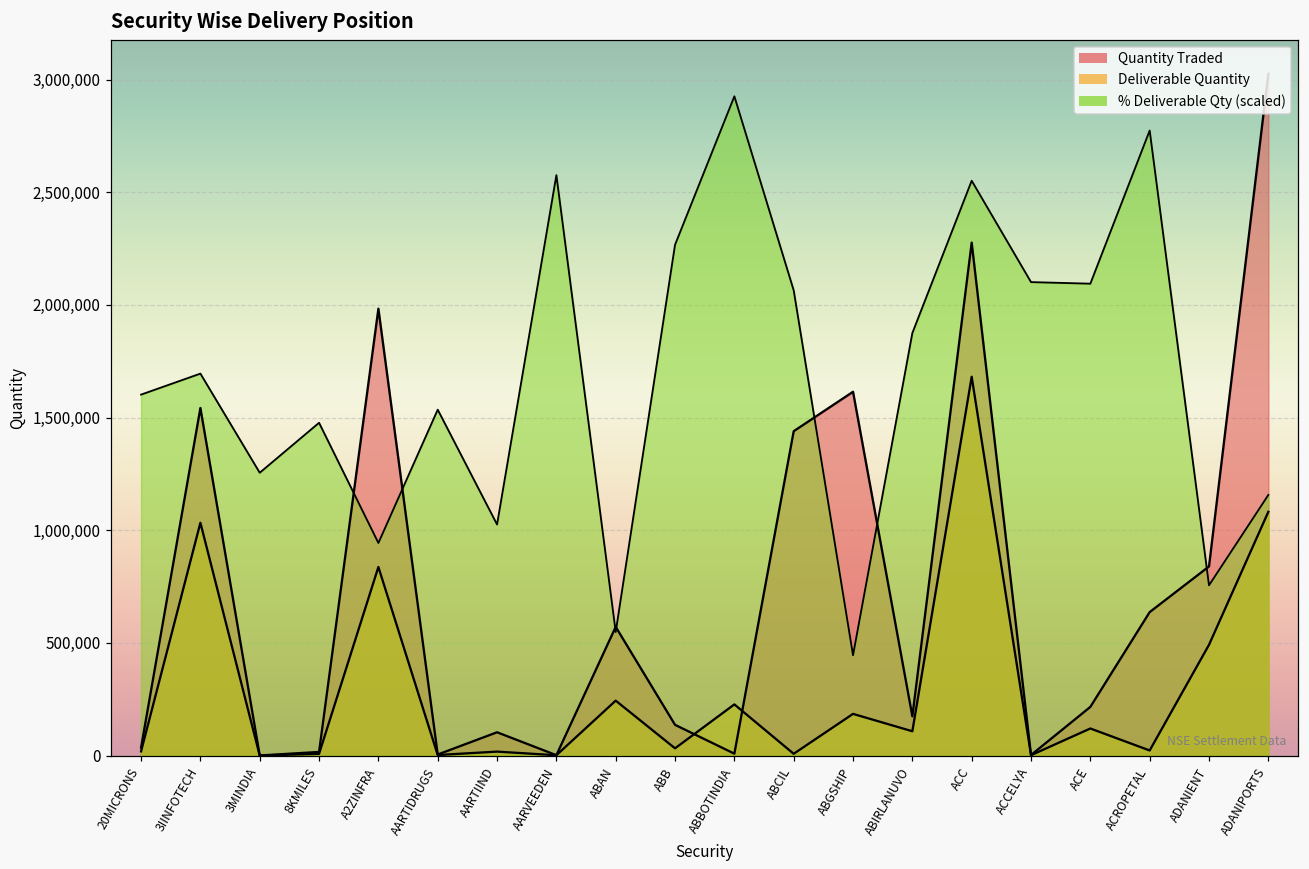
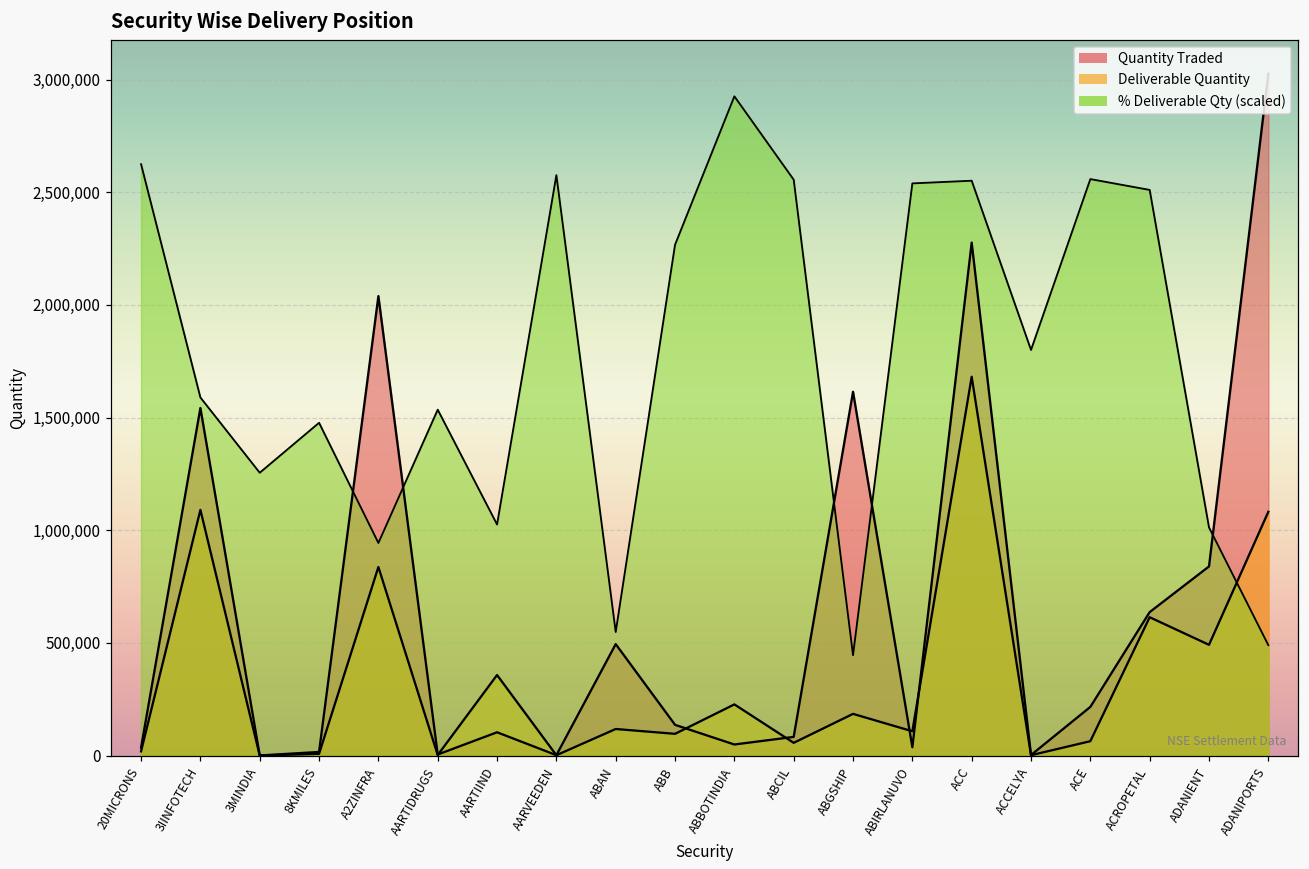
% Deliverable Qty (scaled), 20MICRONS: 1,600,000 -> 2,620,000
Deliverable Quantity, 3IINFOTECH: 1,030,000 -> 1,090,000
% Deliverable Qty (scaled), 3IINFOTECH: 1,700,000 -> 1,590,000
Quantity Traded, A2ZINFRA: 1,980,000 -> 2,040,000
Deliverable Quantity, AARTIIND: 20,000 -> 360,000
Quantity Traded, ABAN: 570,000 -> 490,000
Deliverable Quantity, ABAN: 240,000 -> 120,000
Deliverable Quantity, ABB: 30,000 -> 100,000
Quantity Traded, ABBOTINDIA: 10,000 -> 50,000
Quantity Traded, ABCIL: 1,440,000 -> 80,000
Deliverable Quantity, ABCIL: 10,000 -> 60,000
% Deliverable Qty (scaled), ABCIL: 2,060,000 -> 2,560,000
Quantity Traded, ABIRLANUVO: 170,000 -> 40,000
% Deliverable Qty (scaled), ABIRLANUVO: 1,880,000 -> 2,540,000
% Deliverable Qty (scaled), ACCELYA: 2,100,000 -> 1,800,000
Deliverable Quantity, ACE: 120,000 -> 60,000
% Deliverable Qty (scaled), ACE: 2,090,000 -> 2,560,000
Deliverable Quantity, ACROPETAL: 20,000 -> 610,000
% Deliverable Qty (scaled), ACROPETAL: 2,770,000 -> 2,510,000
% Deliverable Qty (scaled), ADANIENT: 760,000 -> 1,010,000
% Deliverable Qty (scaled), ADANIPORTS: 1,160,000 -> 490,000
